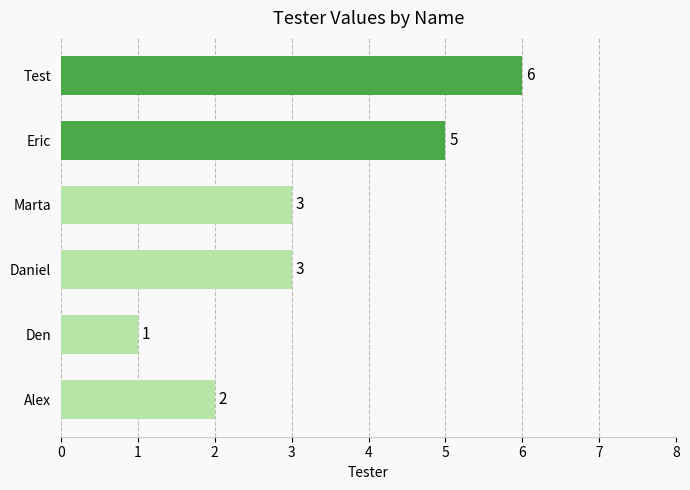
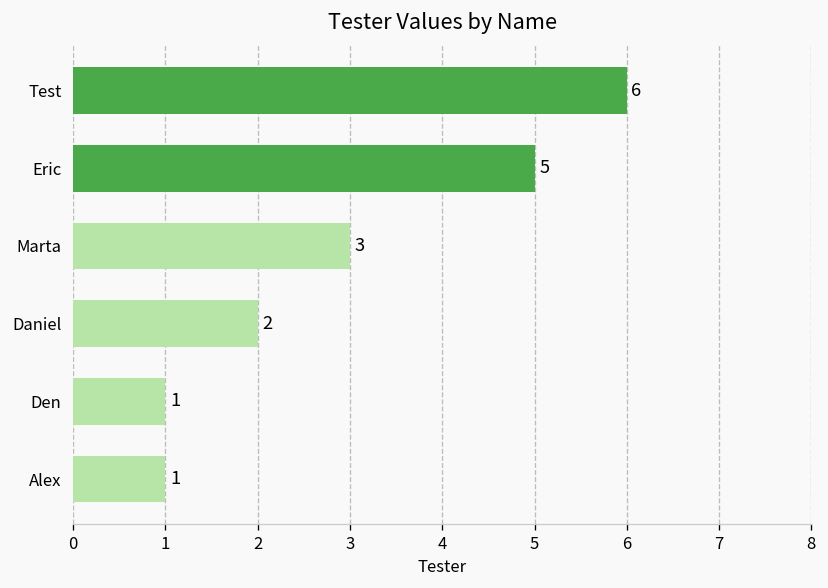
Daniel: 3 -> 2
Alex: 2 -> 1
